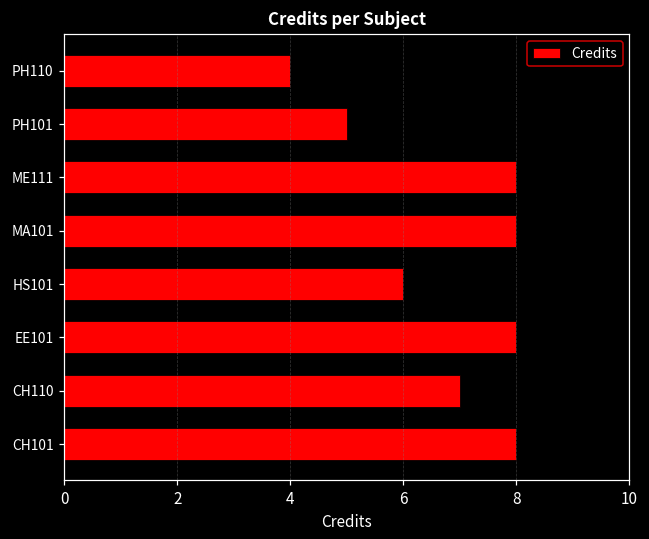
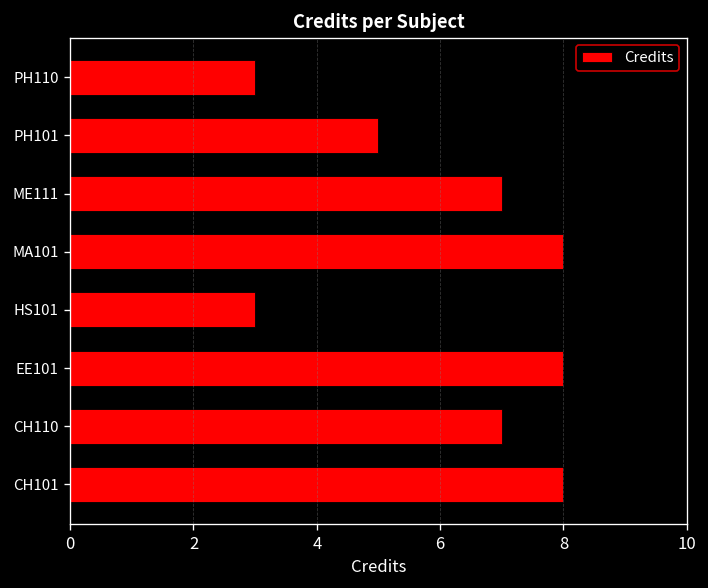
PH110: 4 -> 3
ME111: 8 -> 7
HS101: 6 -> 3
